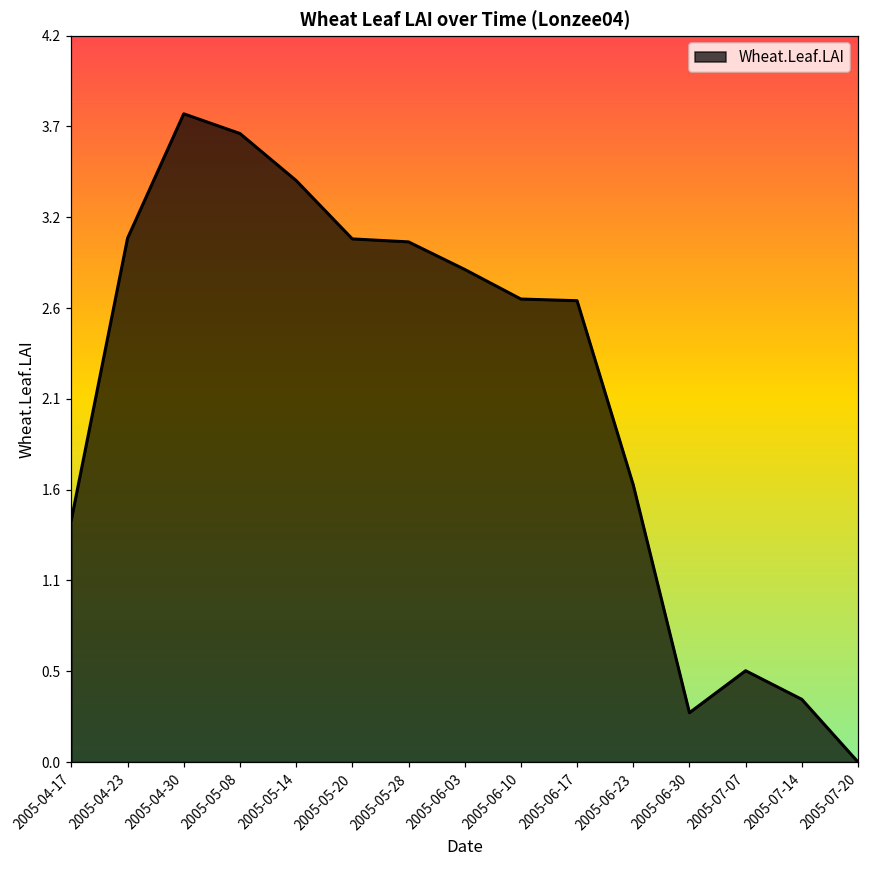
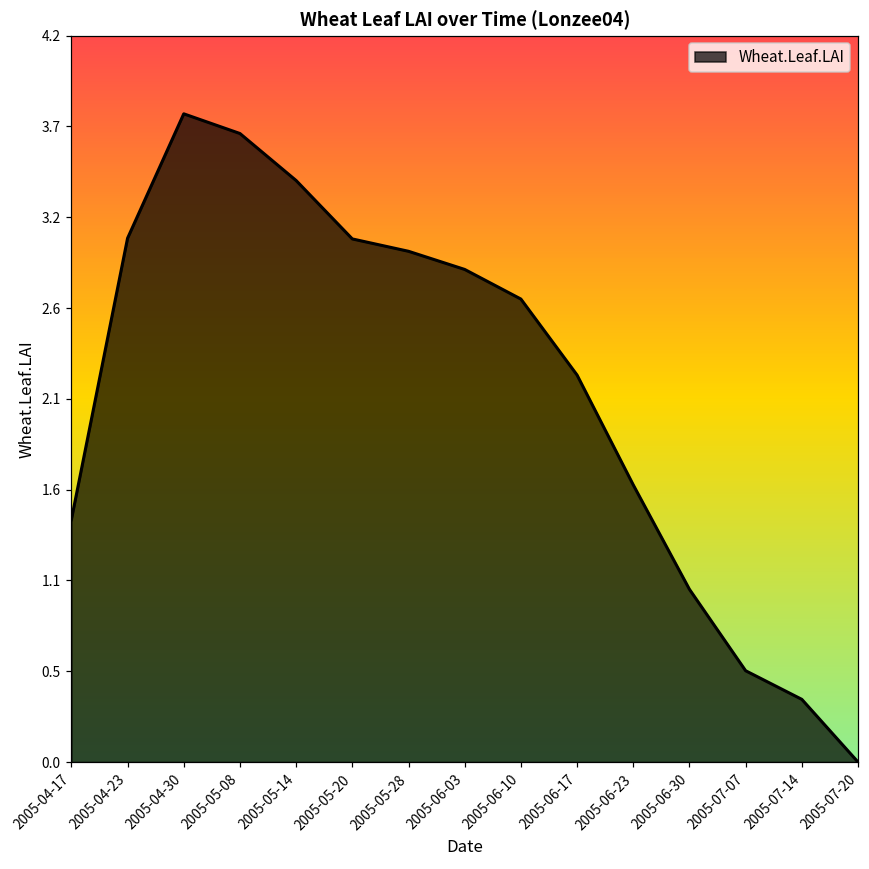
2005-05-28: 3.01 -> 2.95
2005-06-17: 2.67 -> 2.24
2005-06-30: 0.28 -> 1.00
